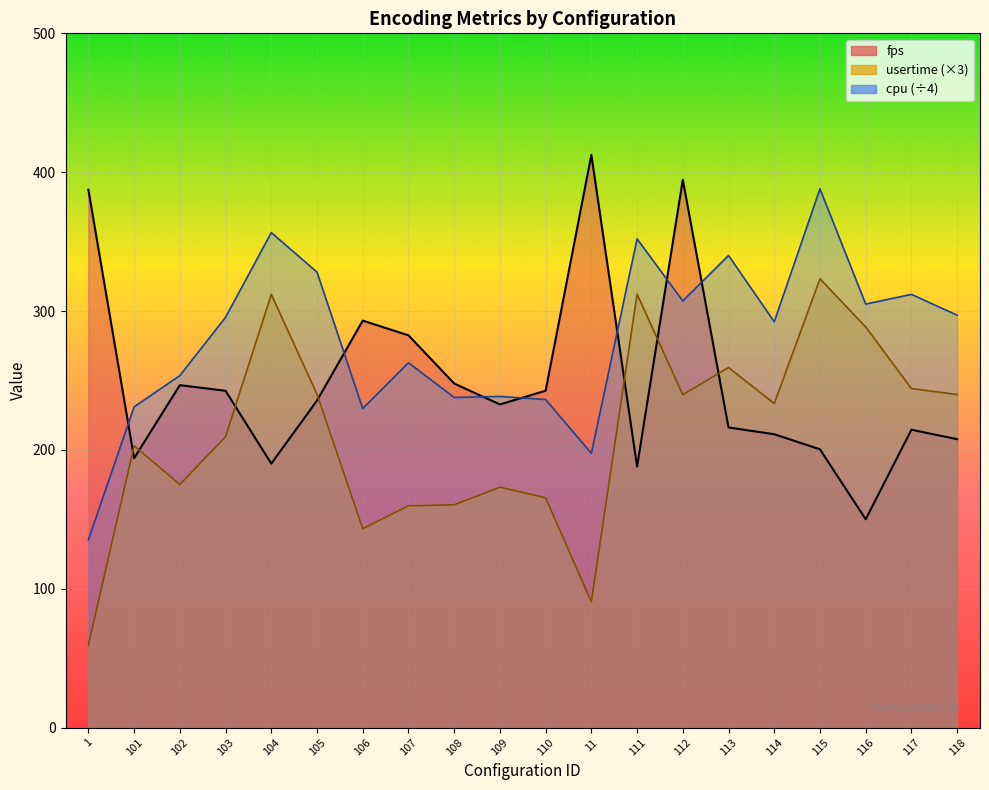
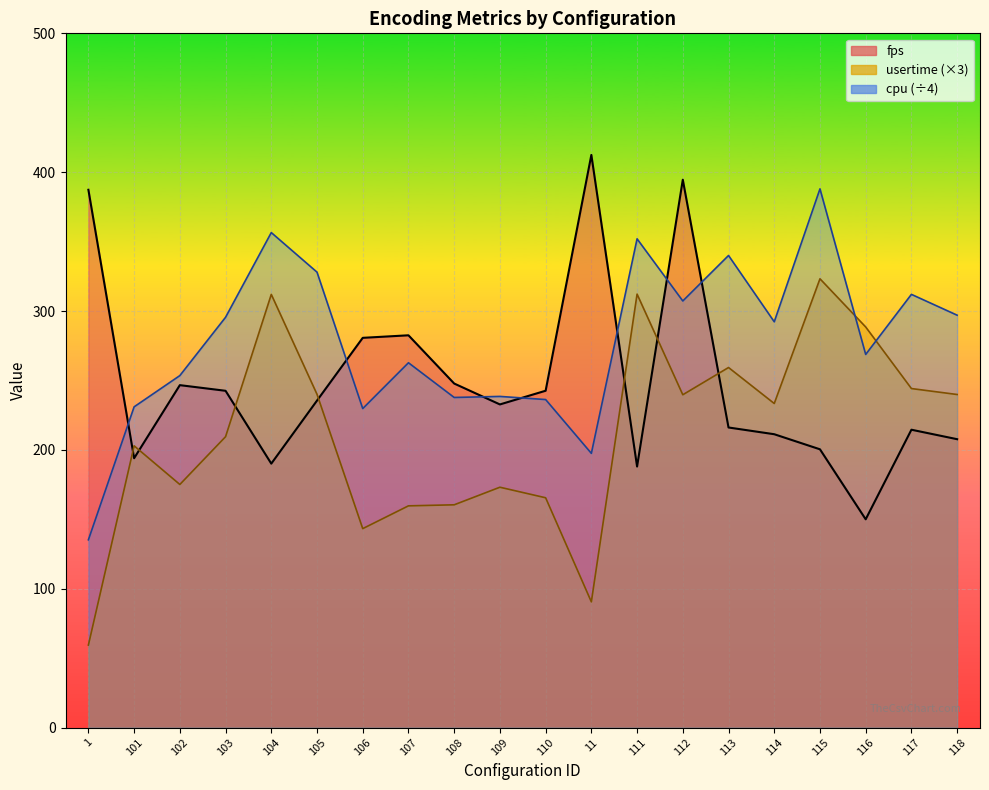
fps, 106: 293 -> 281
cpu (÷4), 116: 305 -> 269
